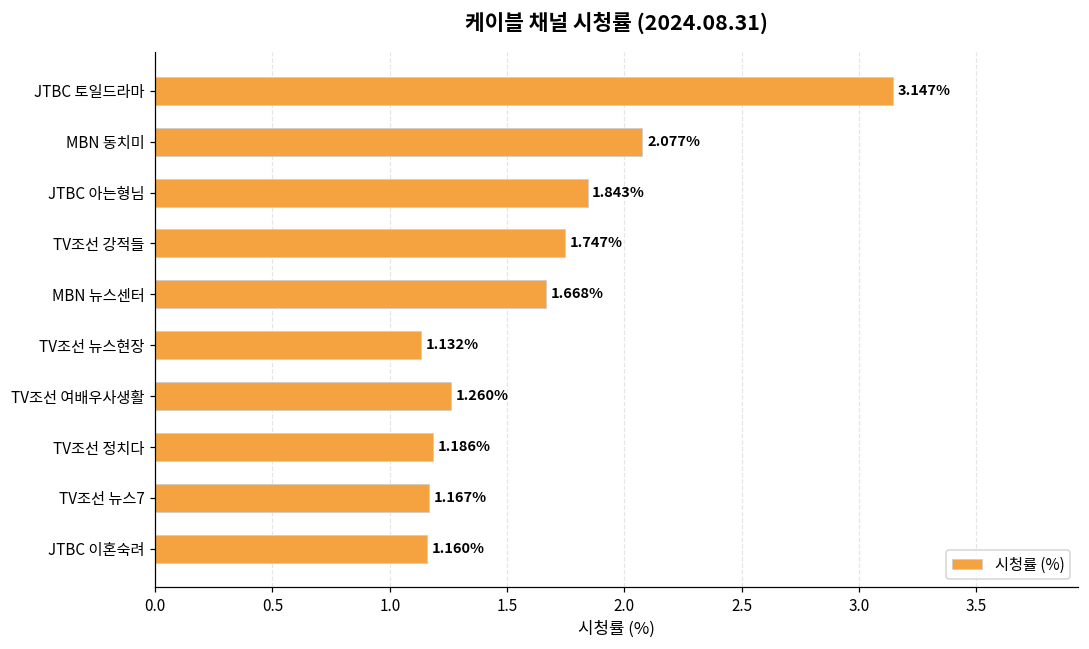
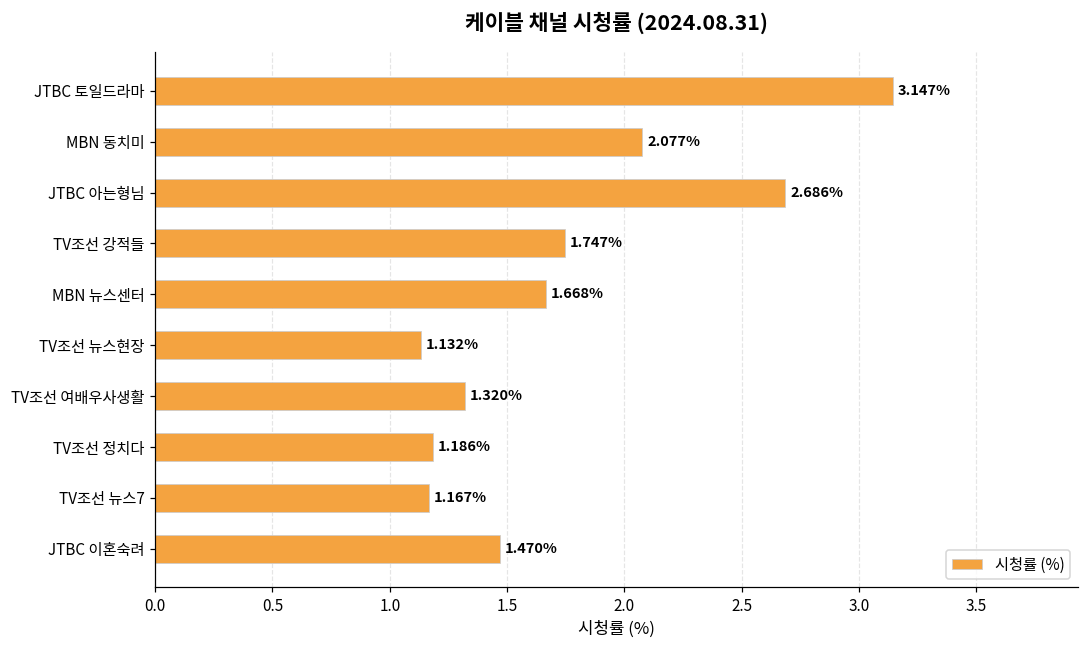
JTBC 아는형님: 1.843% -> 2.686%
TV조선 여배우사생활: 1.260% -> 1.320%
JTBC 이혼숙려: 1.160% -> 1.470%
